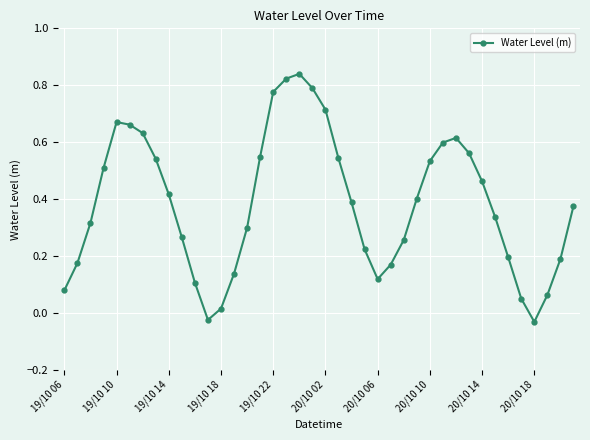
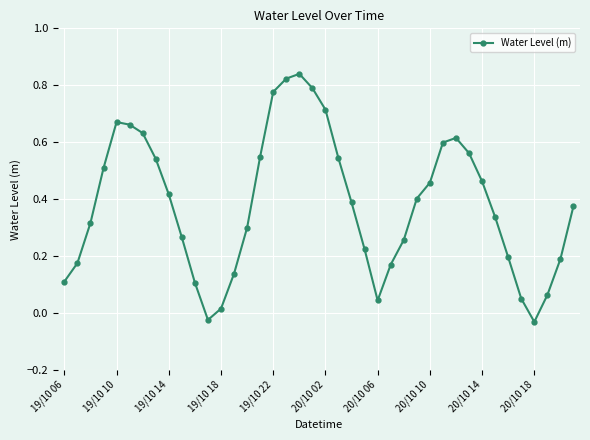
19/10 06: 0.08 -> 0.11
20/10 06: 0.12 -> 0.04
20/10 10: 0.53 -> 0.46
